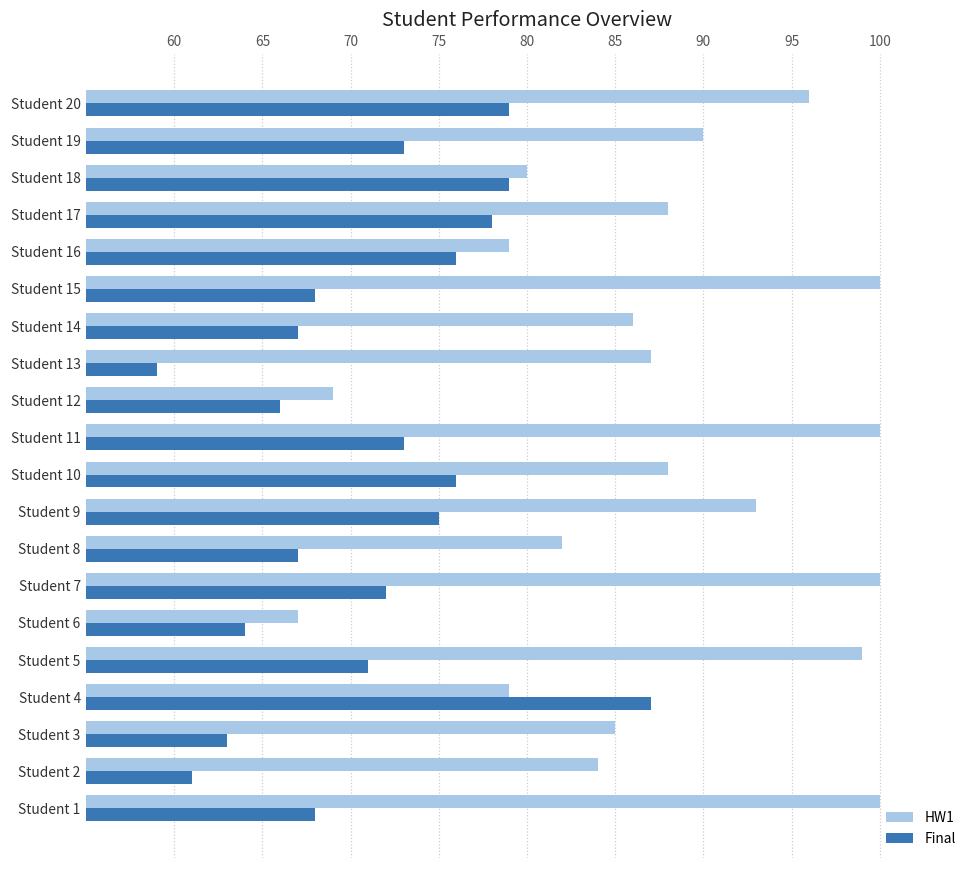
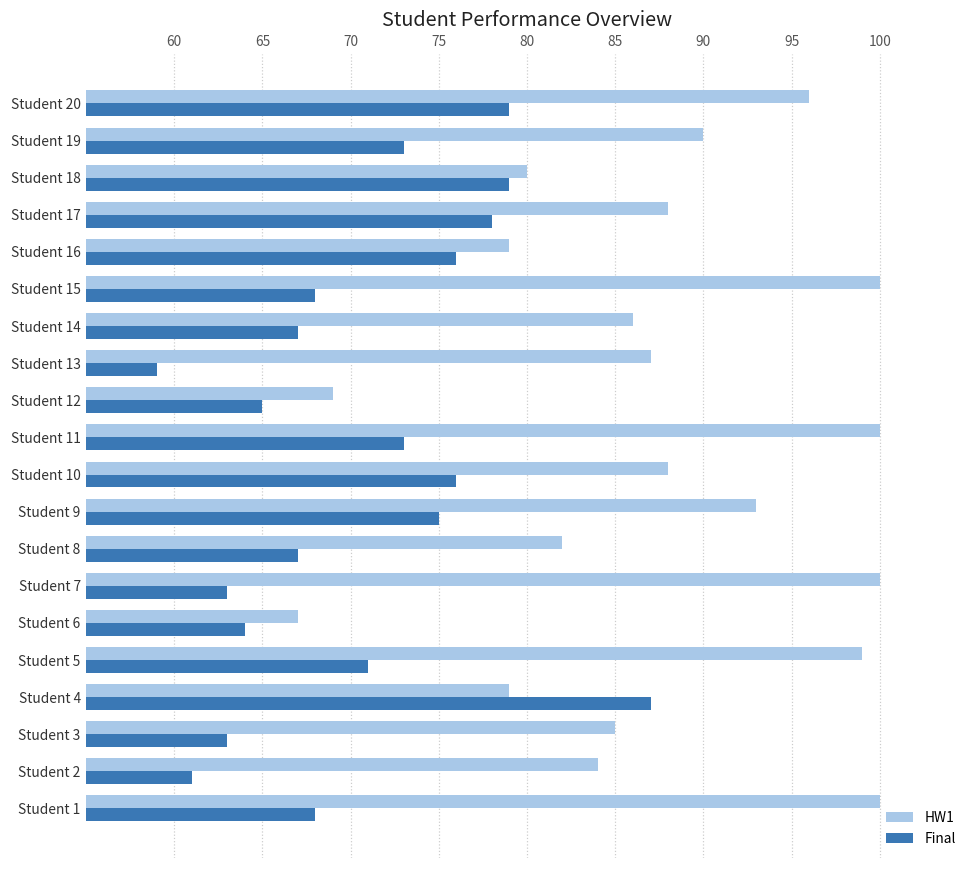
Final, Student 12: 66 -> 65
Final, Student 7: 72 -> 63
